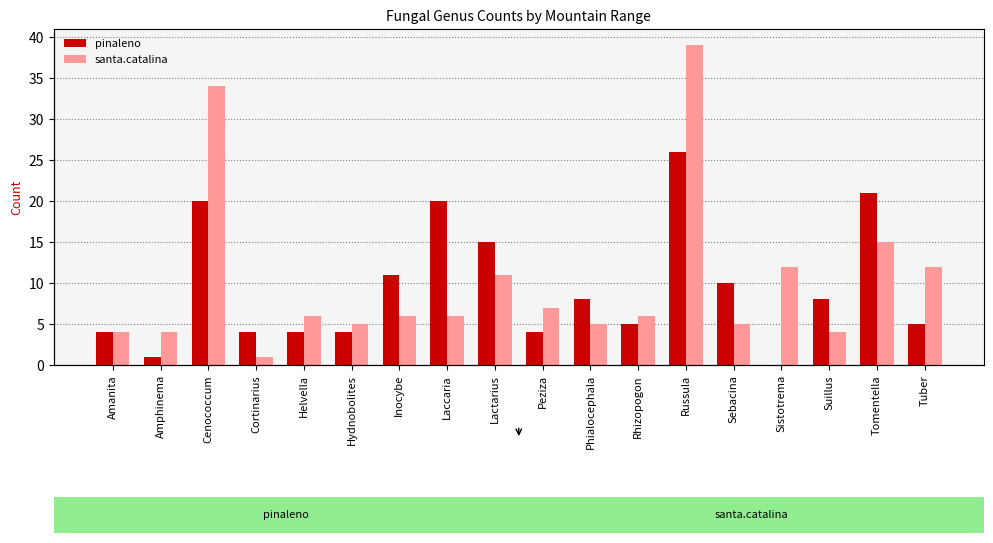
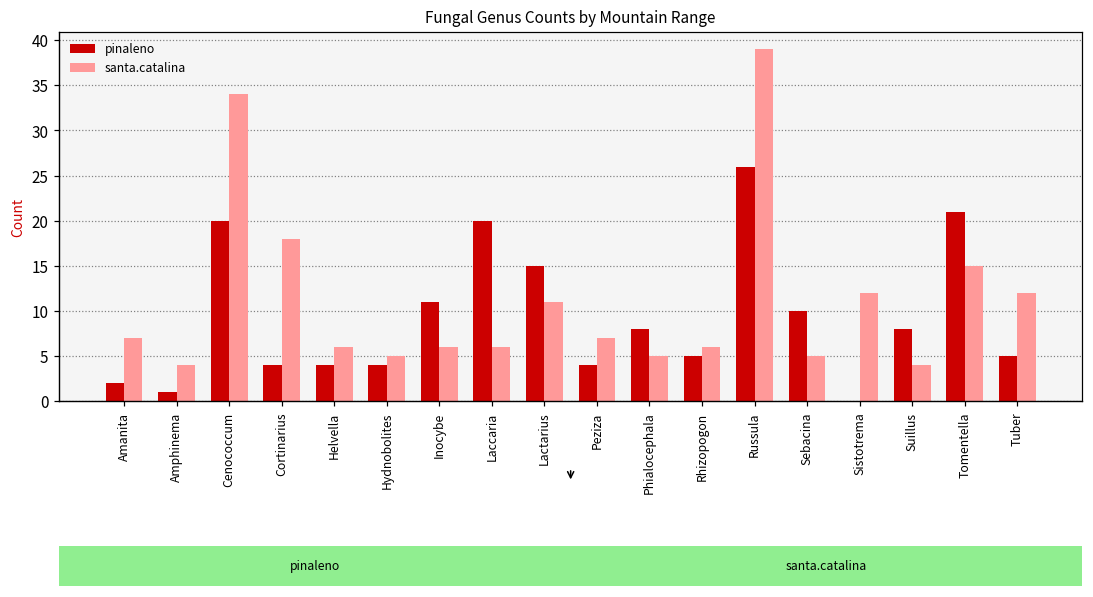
pinaleno, Amanita: 4 -> 2
santa.catalina, Amanita: 4 -> 7
santa.catalina, Cortinarius: 1 -> 18
